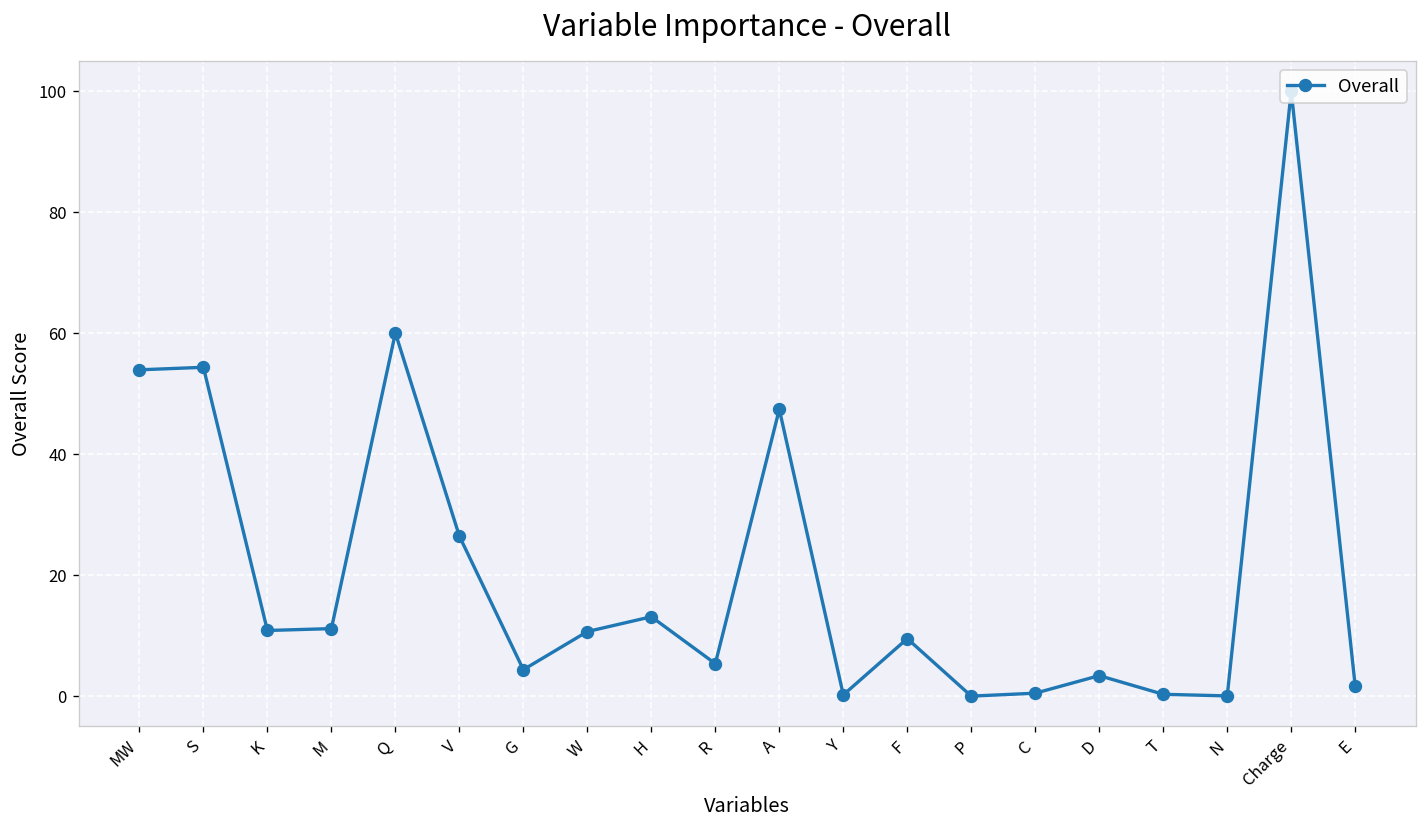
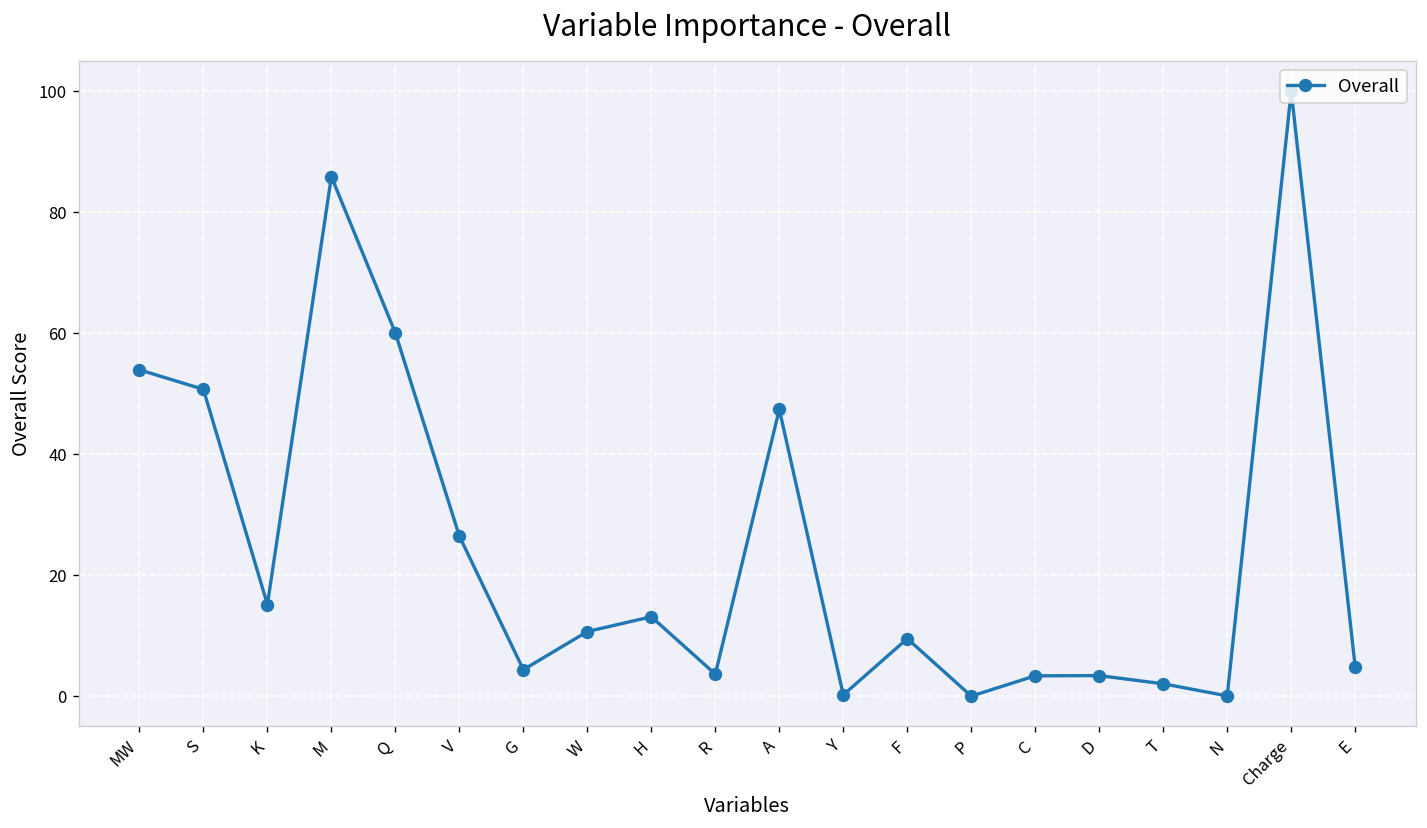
S: 54 -> 51
K: 11 -> 15
M: 11 -> 86
R: 5 -> 4
C: 0 -> 3
T: 0 -> 2
E: 2 -> 5
